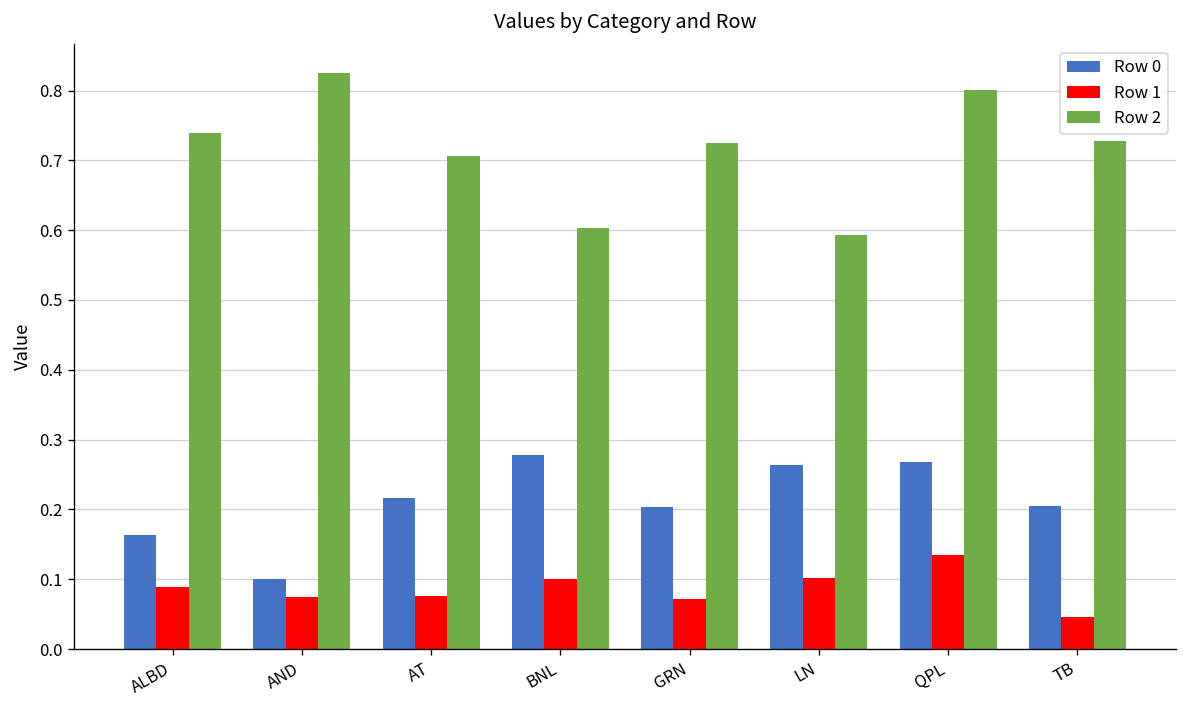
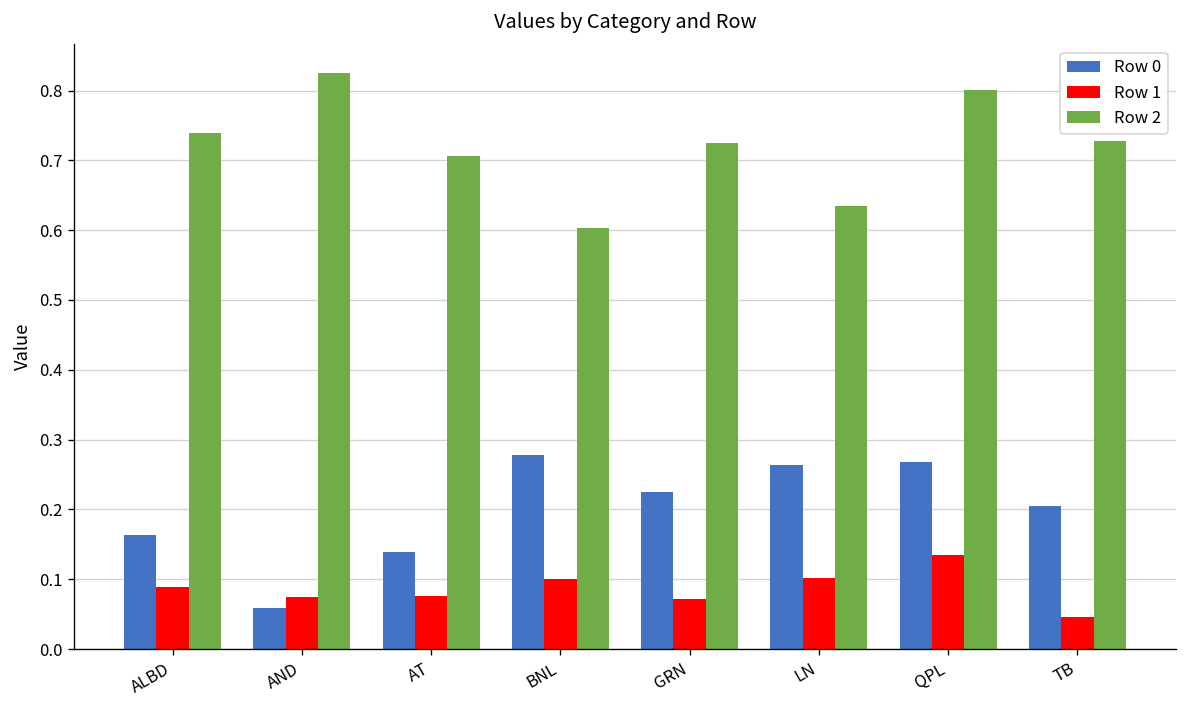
Row 0, AND: 0.10 -> 0.06
Row 0, AT: 0.22 -> 0.14
Row 0, GRN: 0.20 -> 0.23
Row 2, LN: 0.59 -> 0.63
